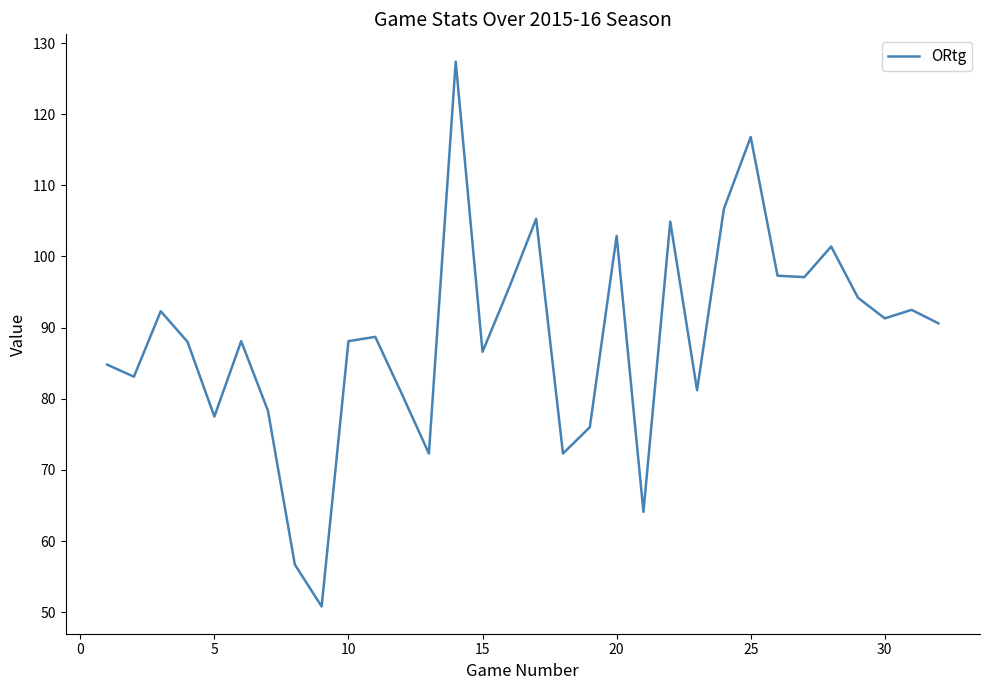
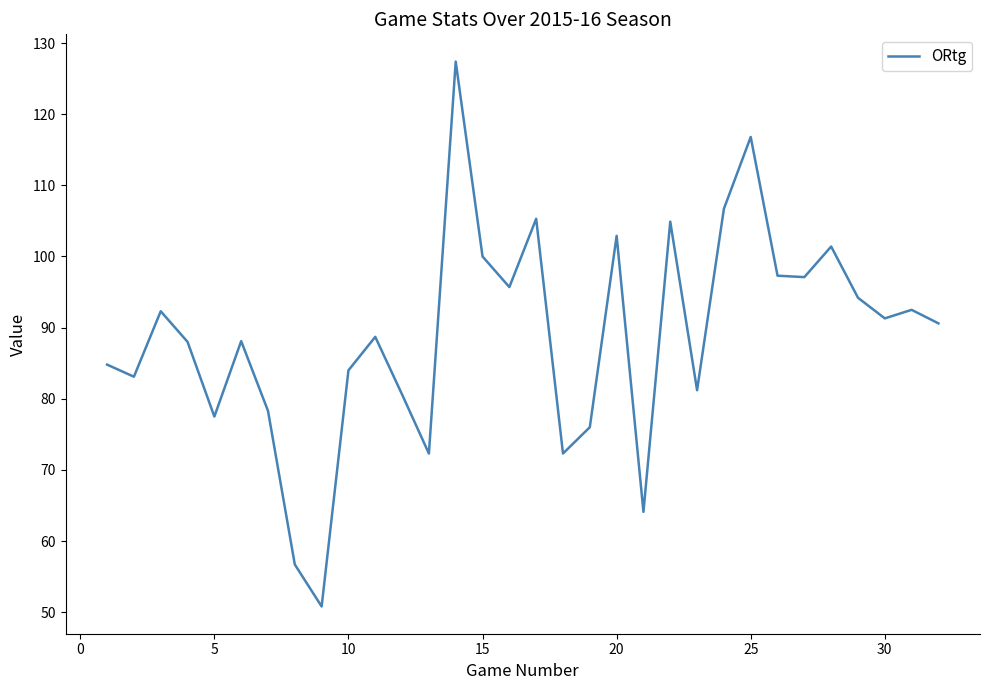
10: 88 -> 84
15: 87 -> 100
